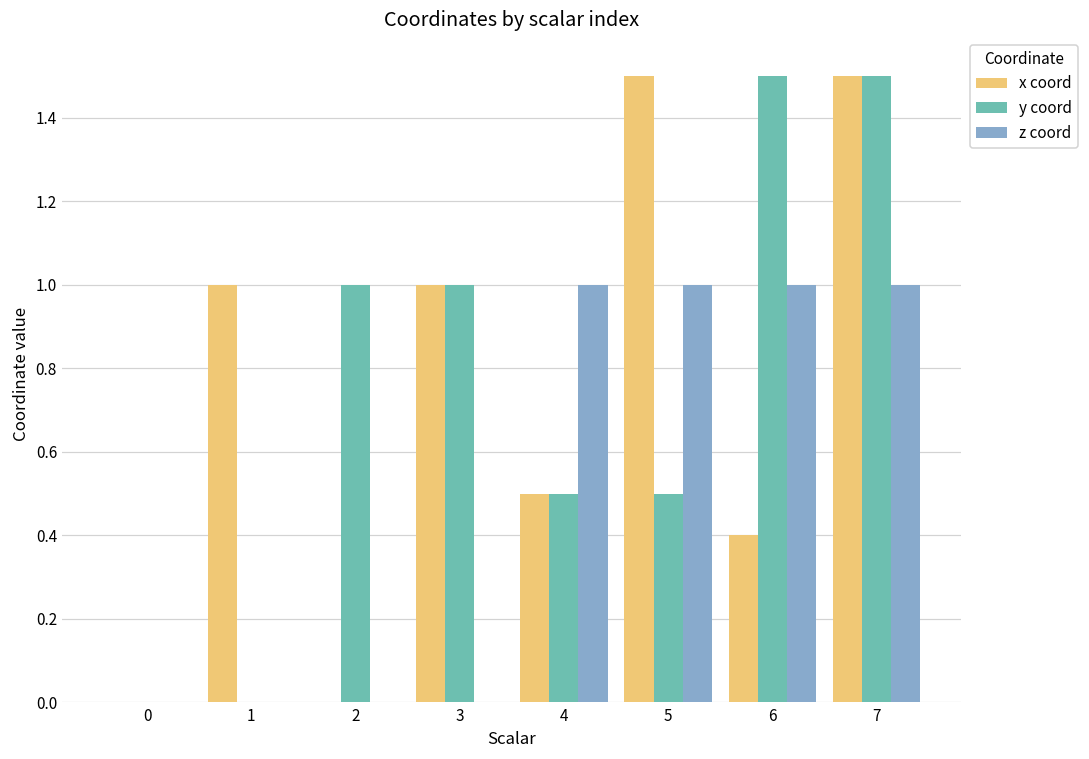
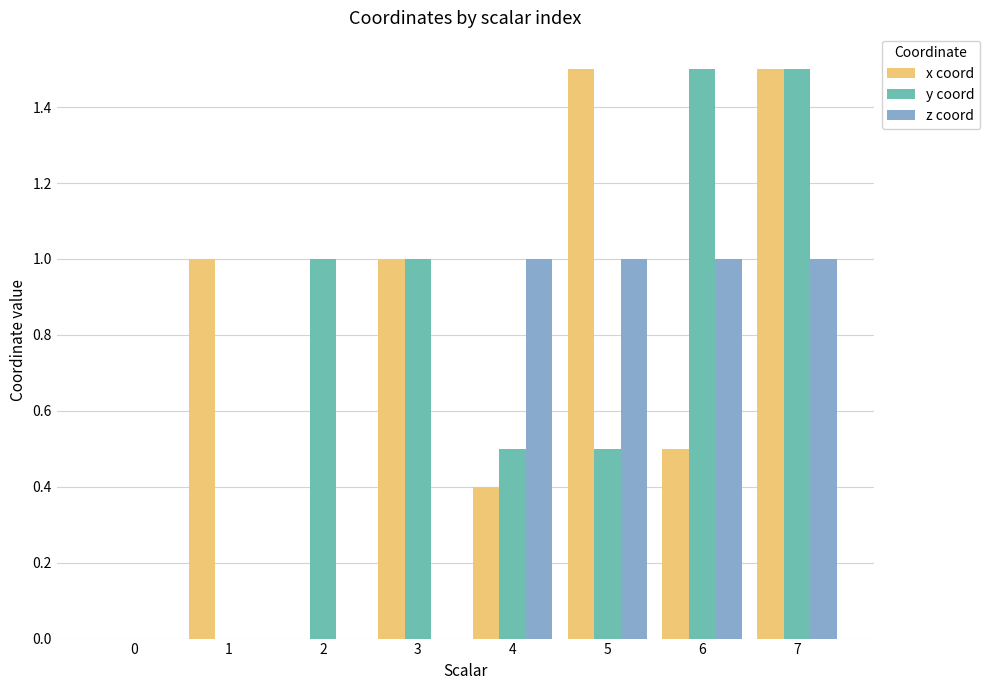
x coord, 4: 0.5 -> 0.4
x coord, 6: 0.4 -> 0.5
